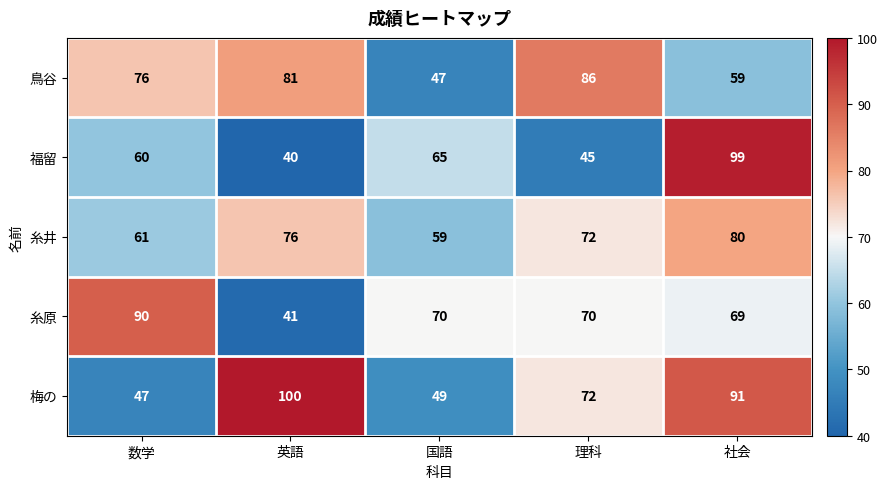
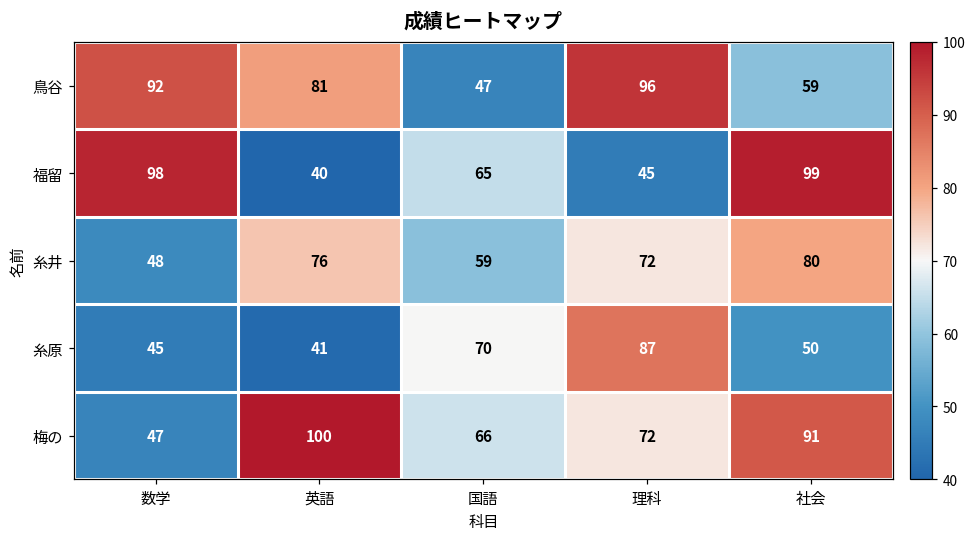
鳥谷, 数学: 76 -> 92
鳥谷, 理科: 86 -> 96
福留, 数学: 60 -> 98
糸井, 数学: 61 -> 48
糸原, 数学: 90 -> 45
糸原, 理科: 70 -> 87
糸原, 社会: 69 -> 50
梅の, 国語: 49 -> 66
